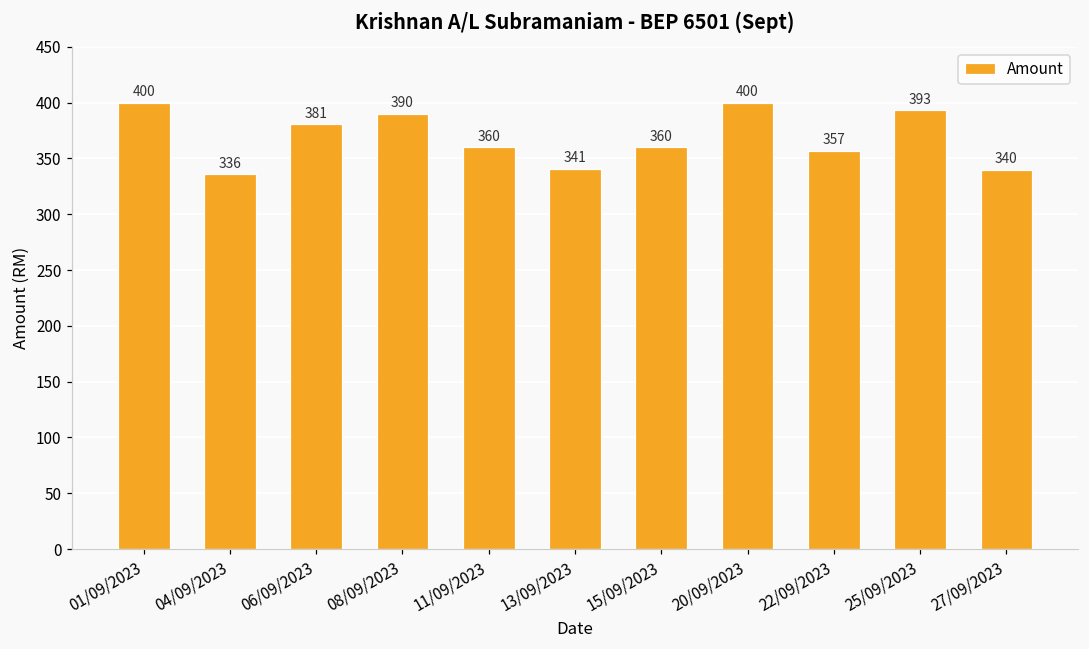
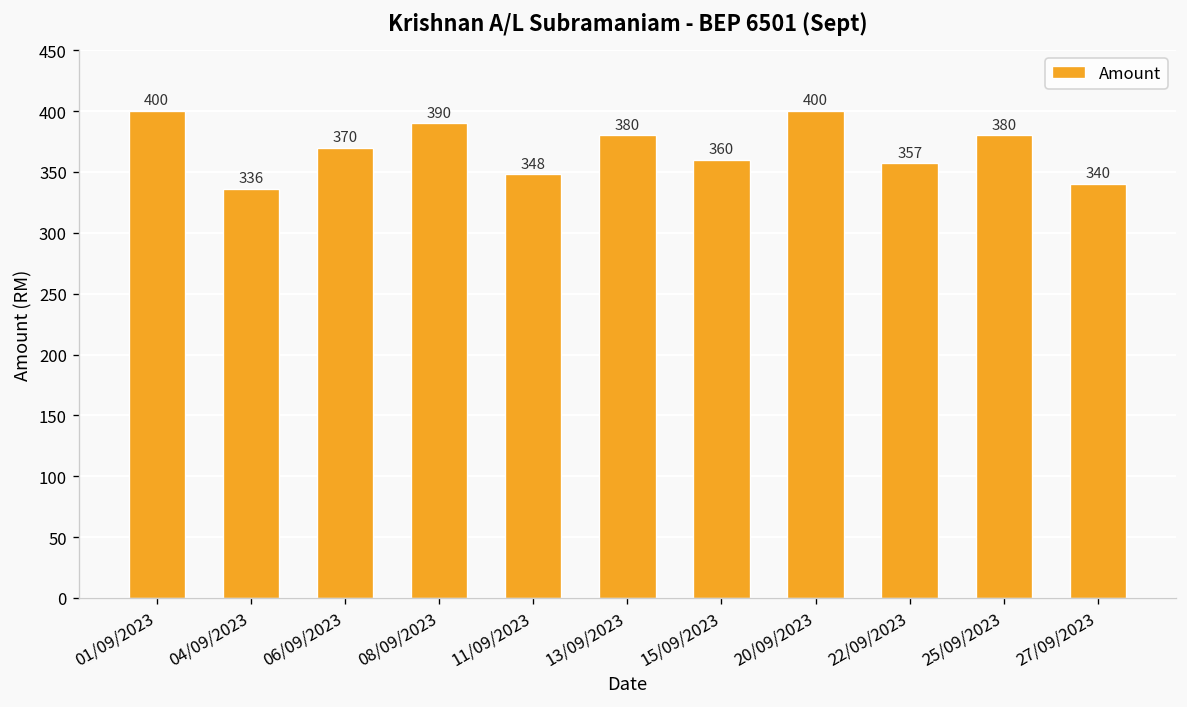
06/09/2023: 381 -> 370
11/09/2023: 360 -> 348
13/09/2023: 341 -> 380
25/09/2023: 393 -> 380
